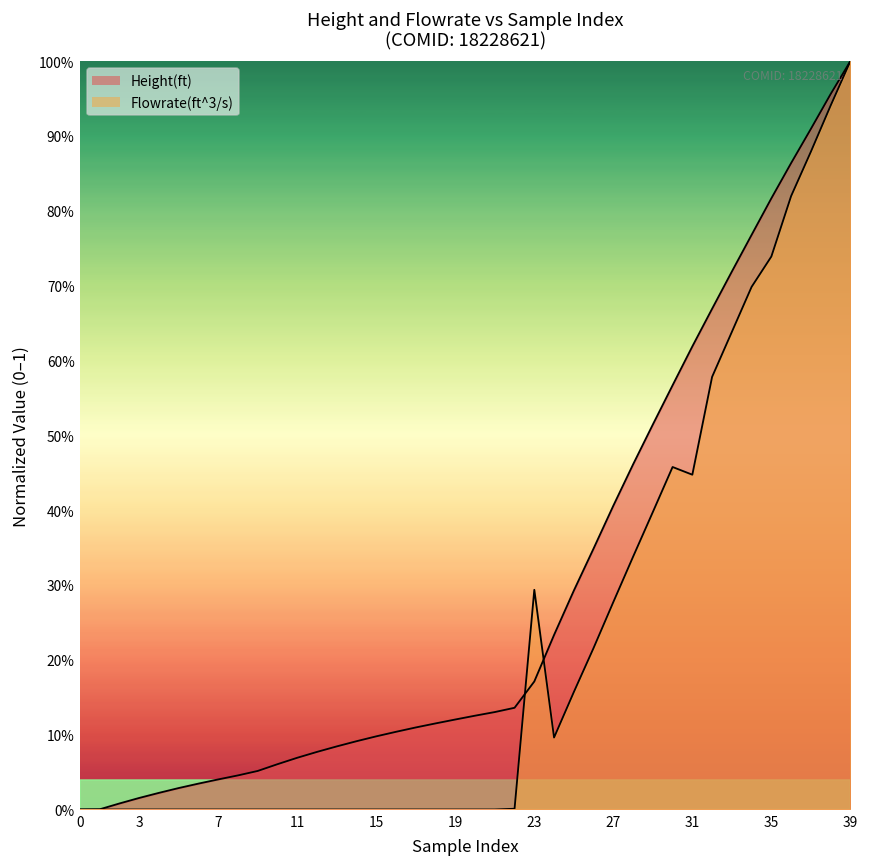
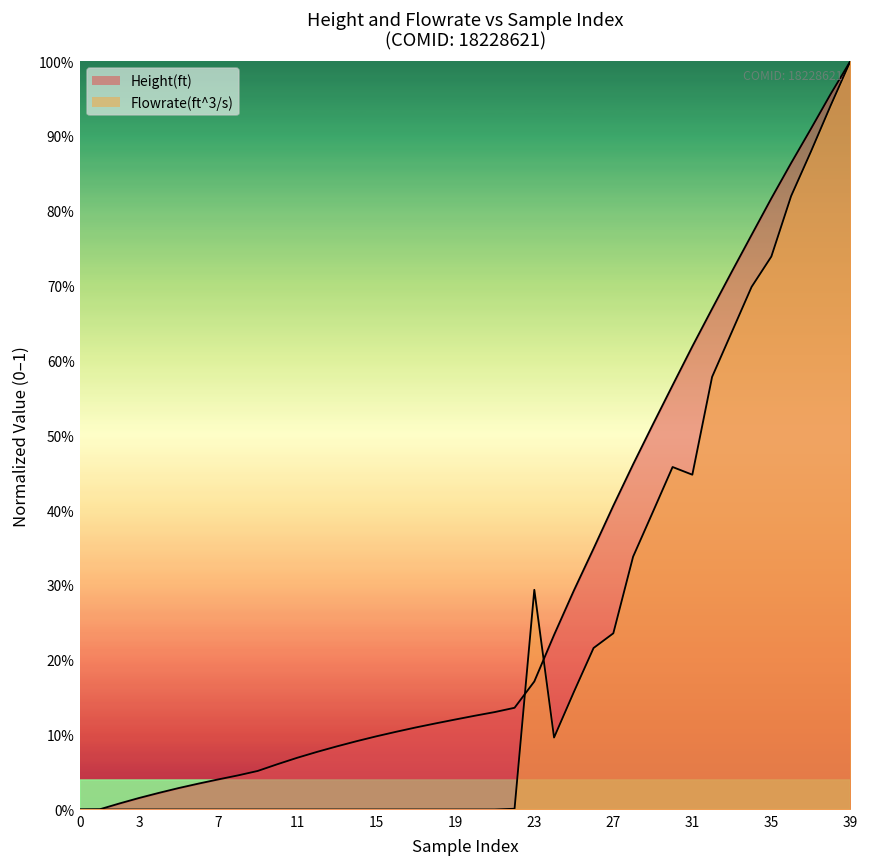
Flowrate(ft^3/s), 27: 28% -> 24%
